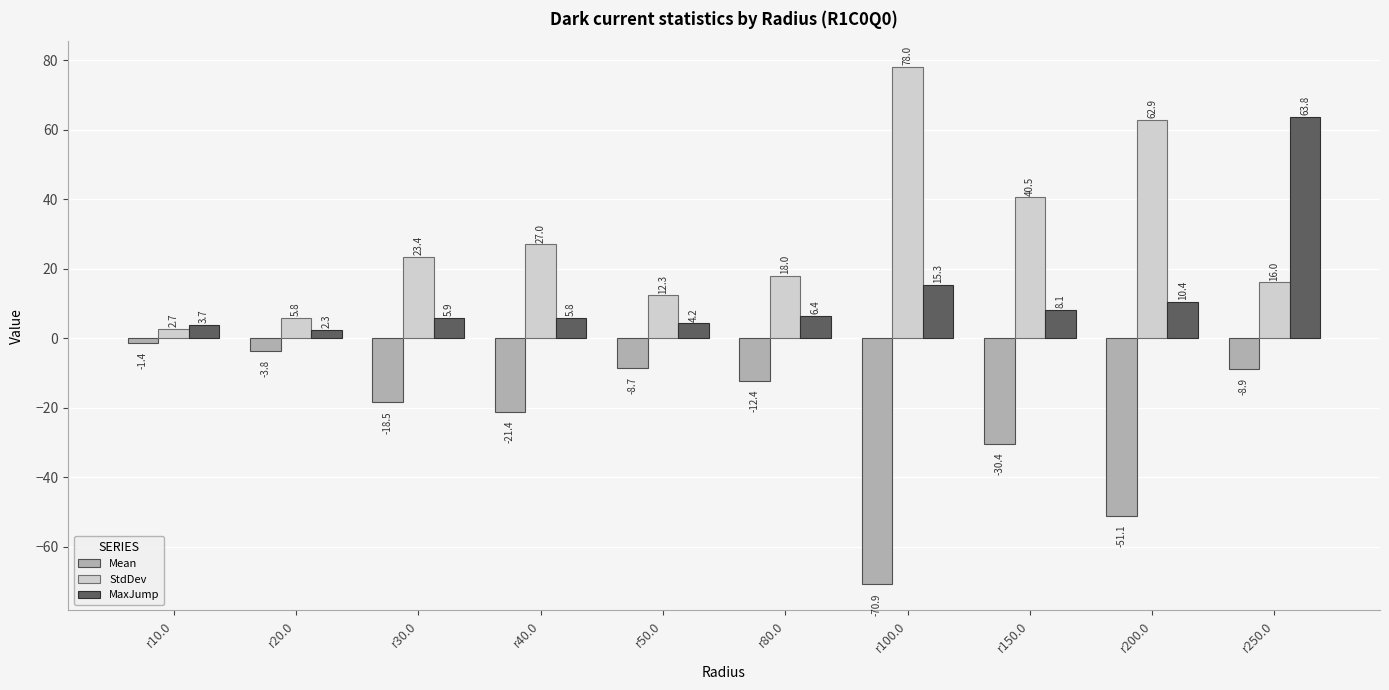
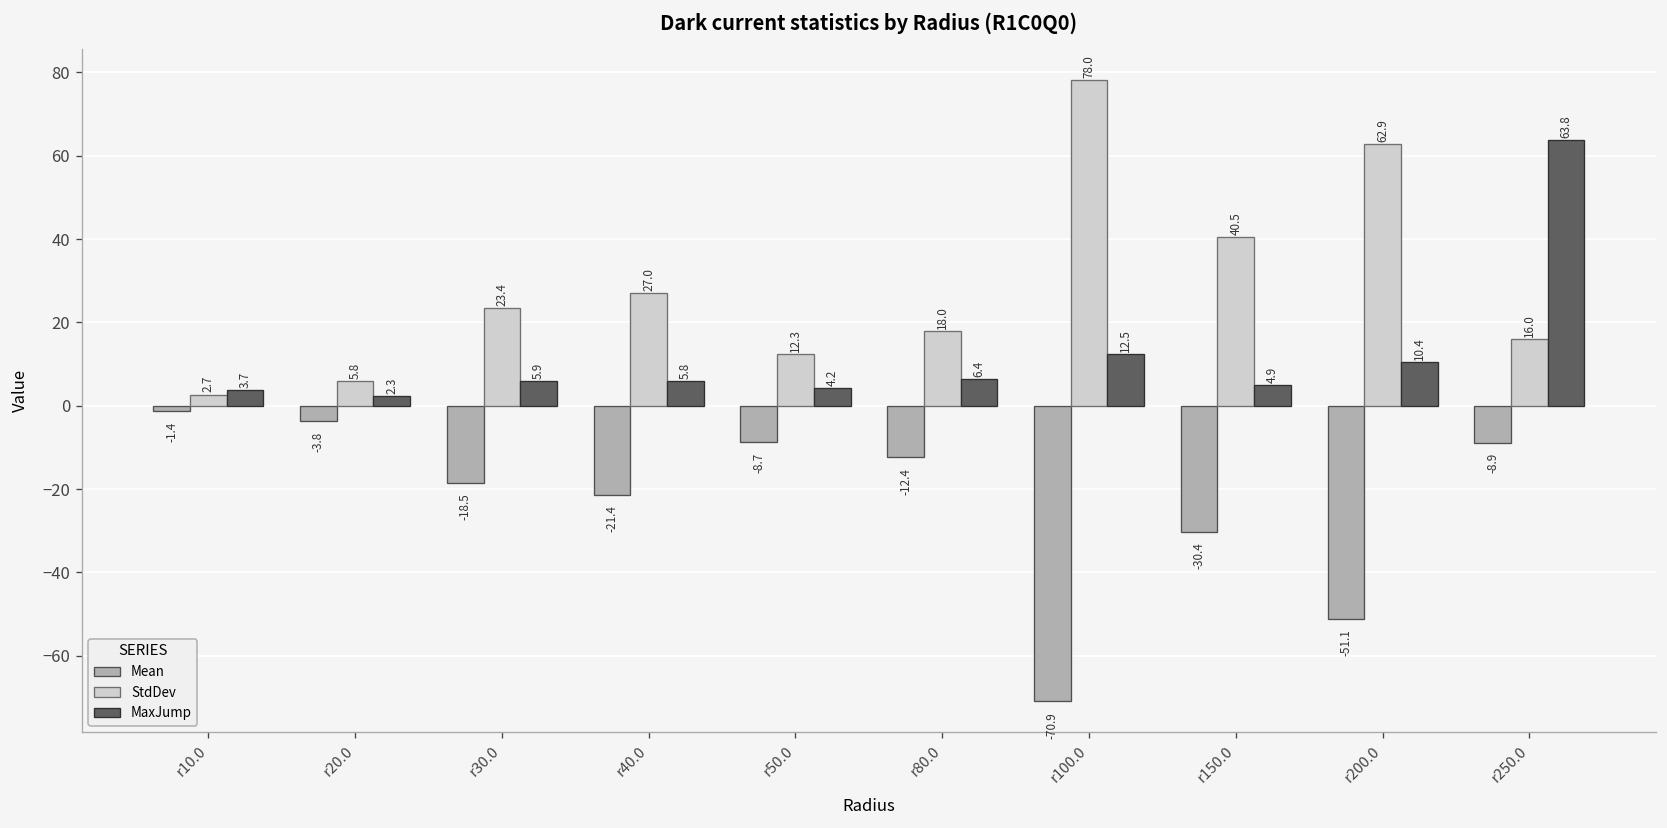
MaxJump, r100.0: 15.3 -> 12.5
MaxJump, r150.0: 8.1 -> 4.9
